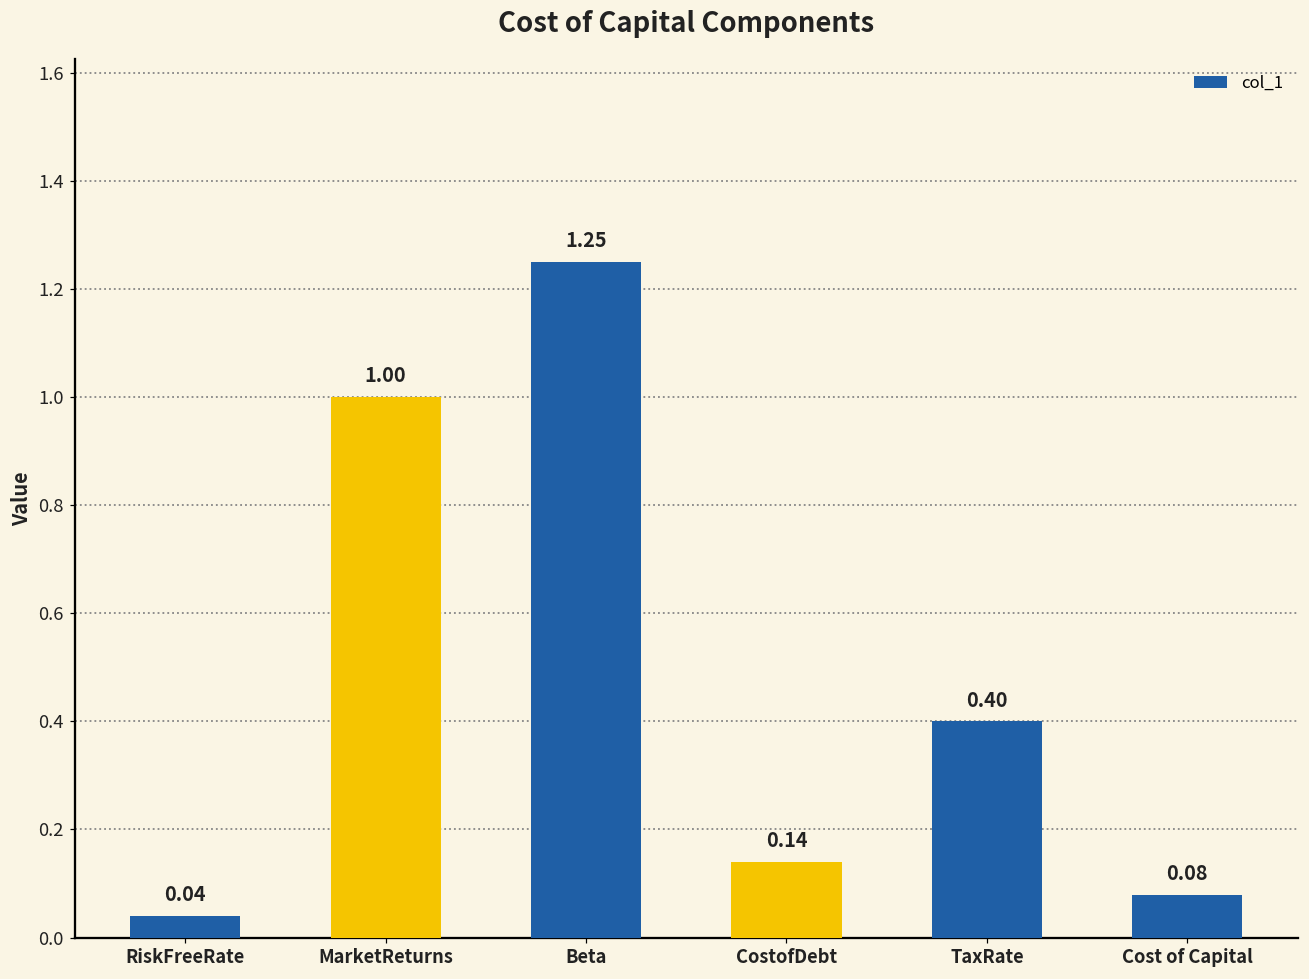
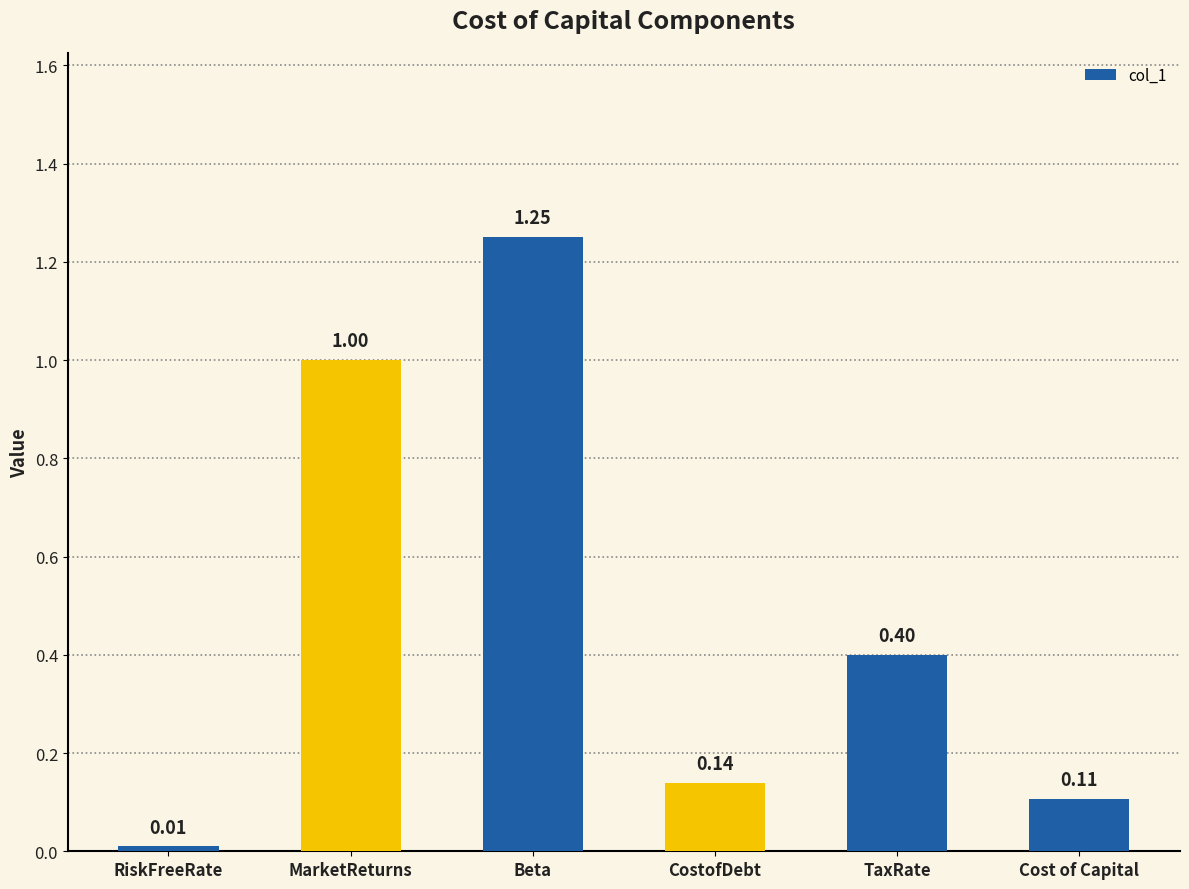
RiskFreeRate: 0.04 -> 0.01
Cost of Capital: 0.08 -> 0.11
